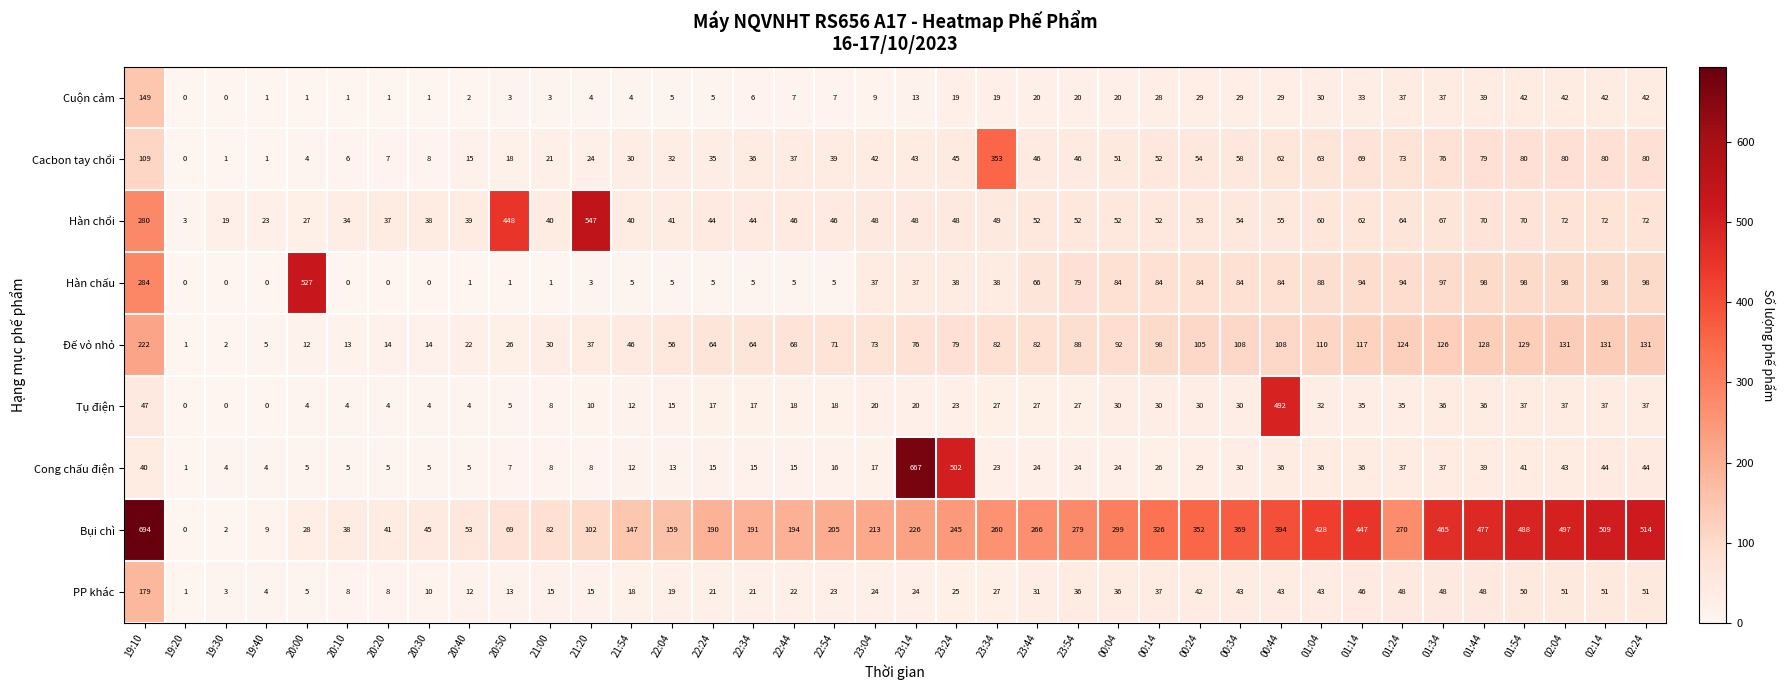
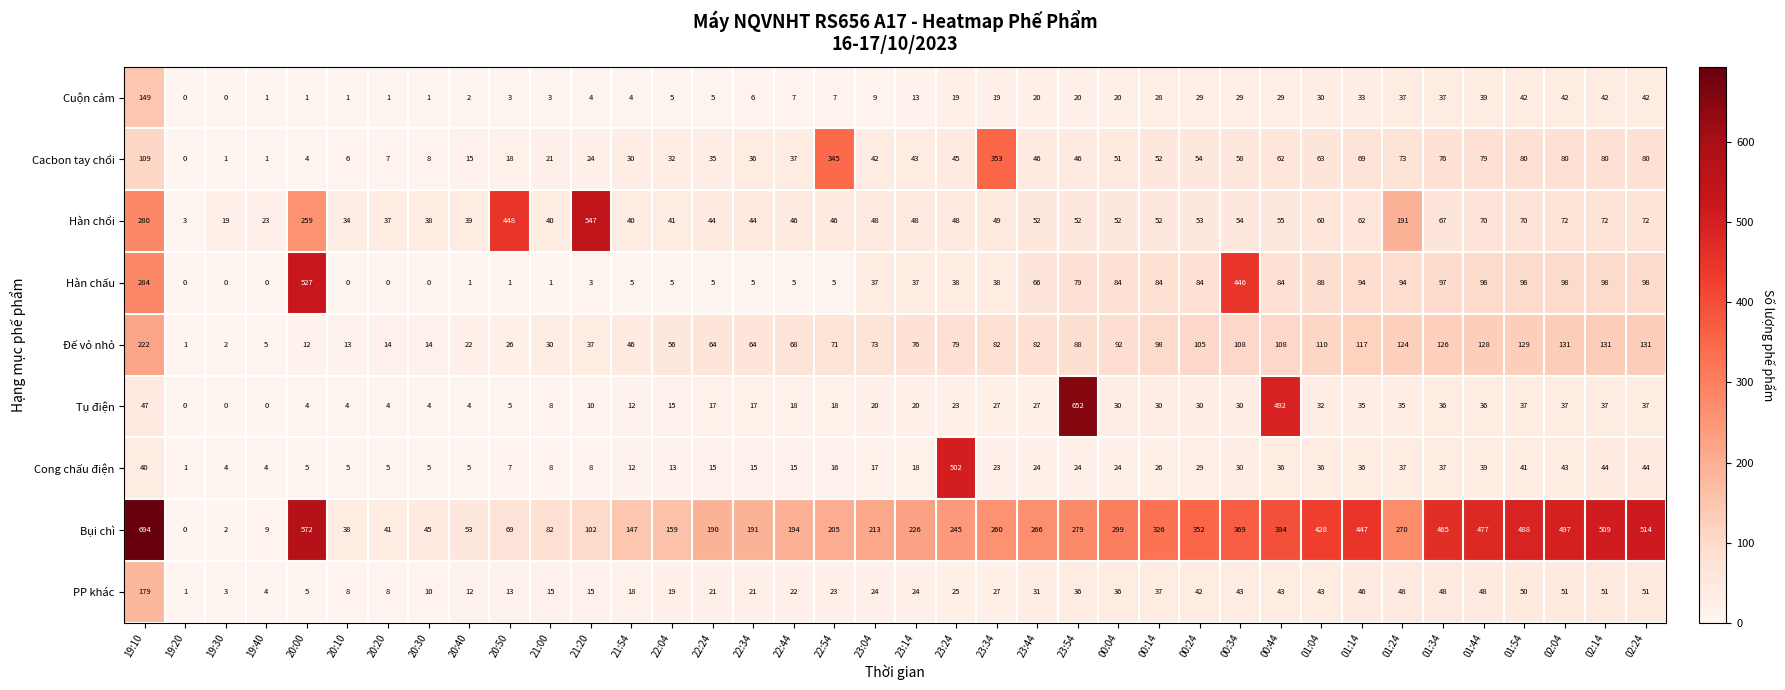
Cacbon tay chổi, 22:54: 39 -> 345
Hàn chổi, 20:00: 27 -> 259
Hàn chổi, 01:24: 64 -> 191
Hàn chấu, 00:34: 84 -> 446
Tụ điện, 23:54: 27 -> 652
Cong chấu điện, 23:14: 667 -> 18
Bụi chì, 20:00: 28 -> 572
